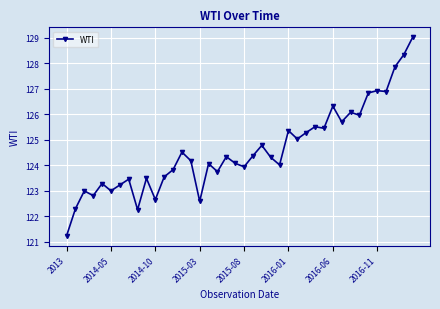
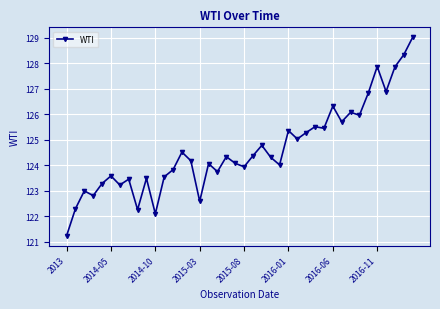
2014-05: 123.0 -> 123.6
2014-10: 122.7 -> 122.1
2016-11: 126.9 -> 127.9
